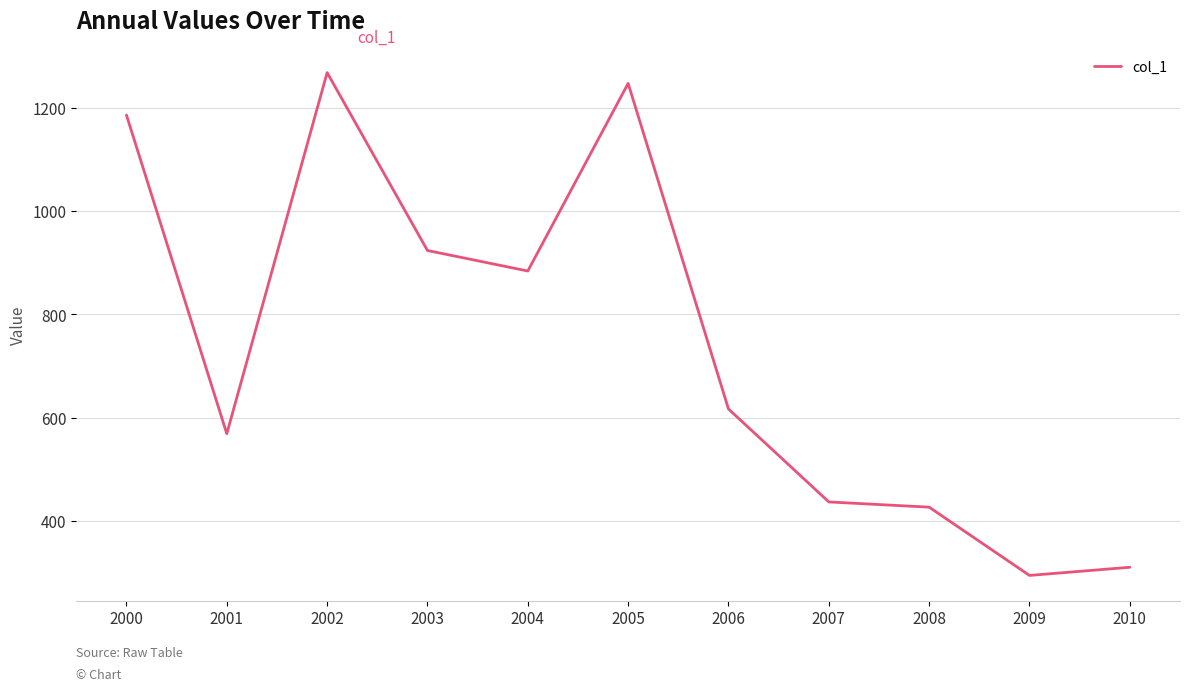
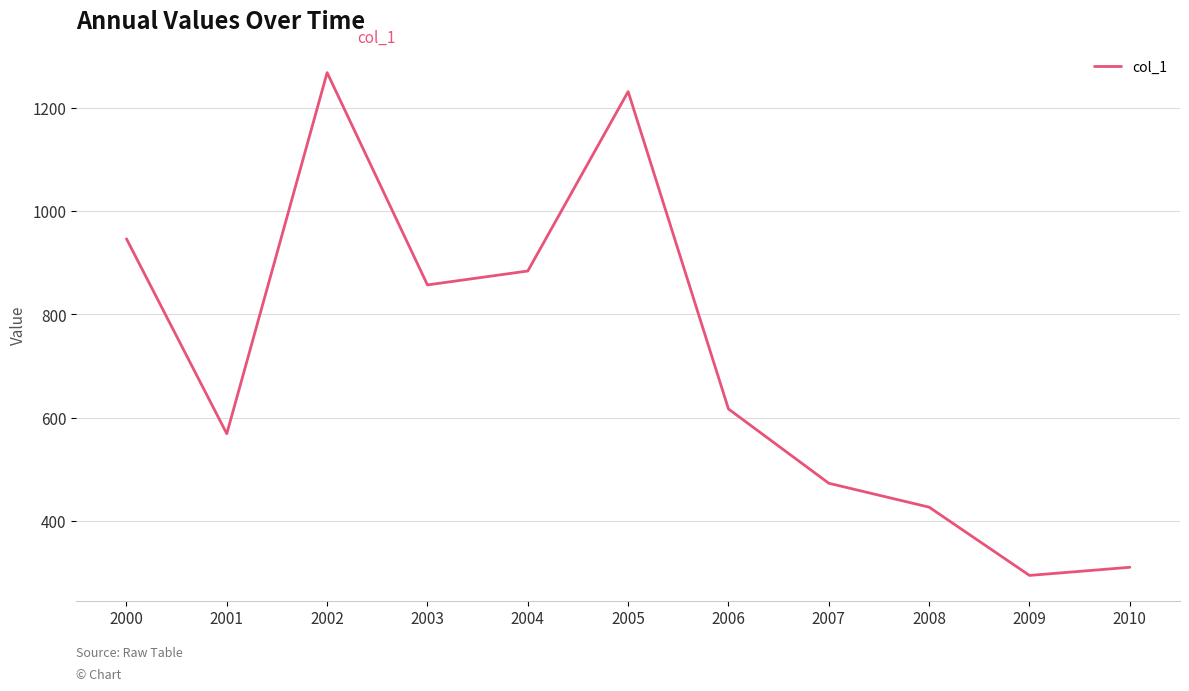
2000: 1190 -> 950
2003: 920 -> 860
2005: 1250 -> 1230
2007: 440 -> 470
